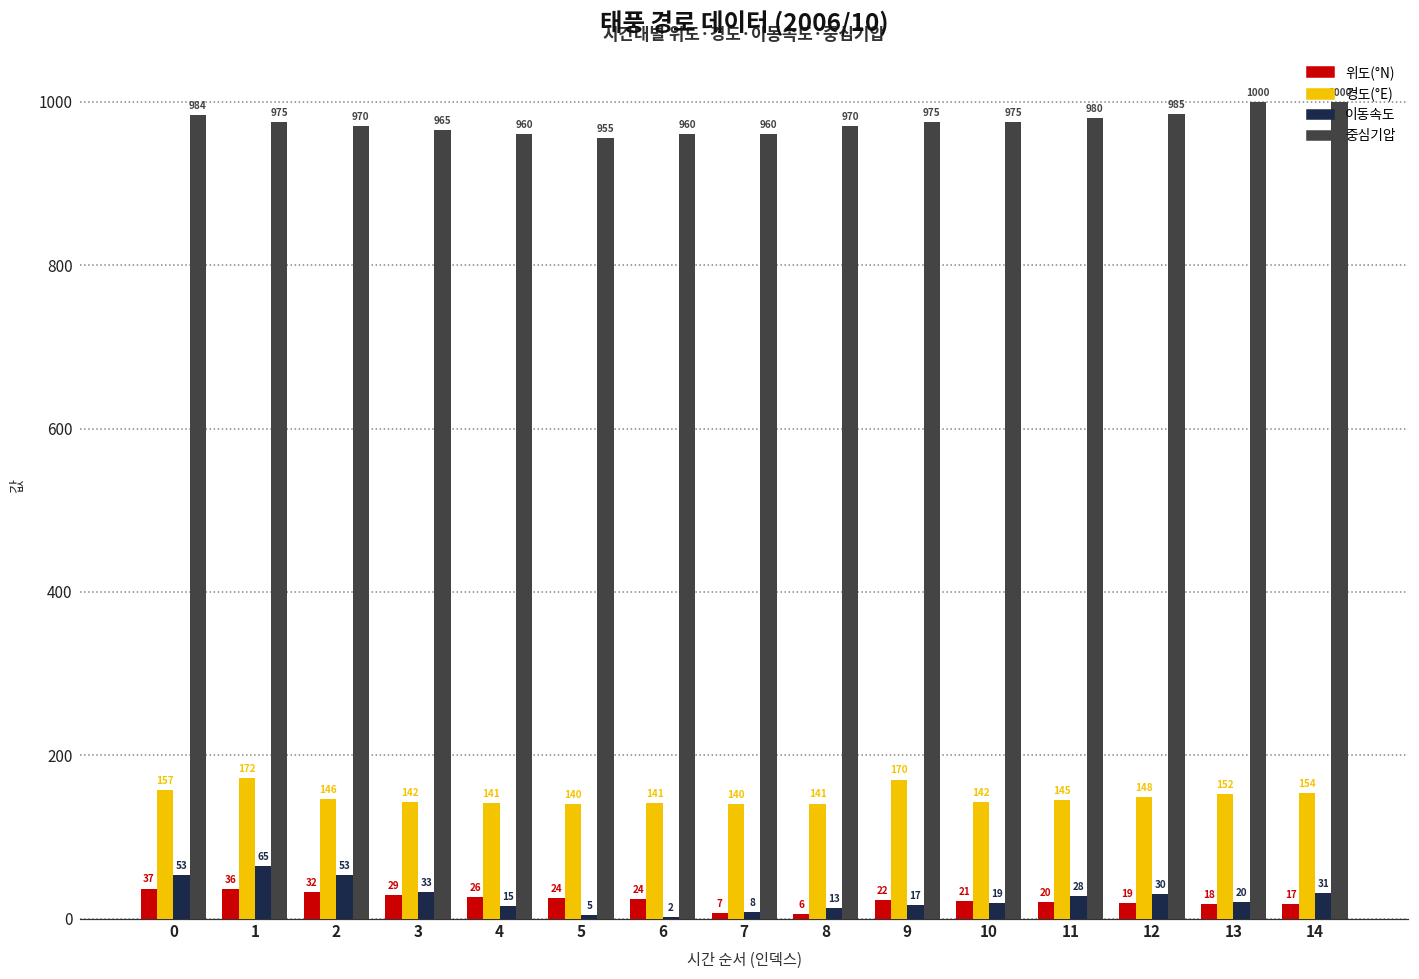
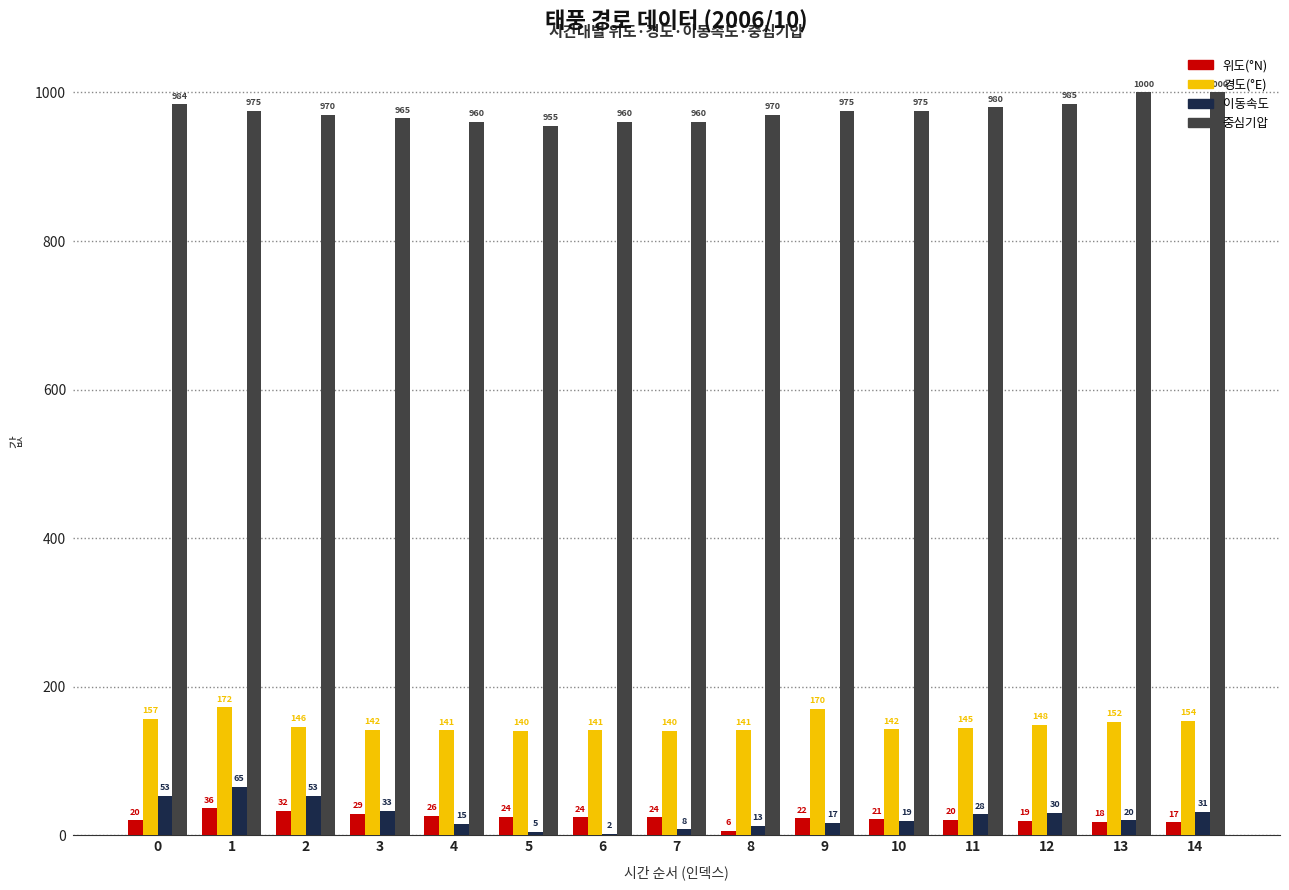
위도(°N), 0: 37 -> 20
위도(°N), 7: 7 -> 24
